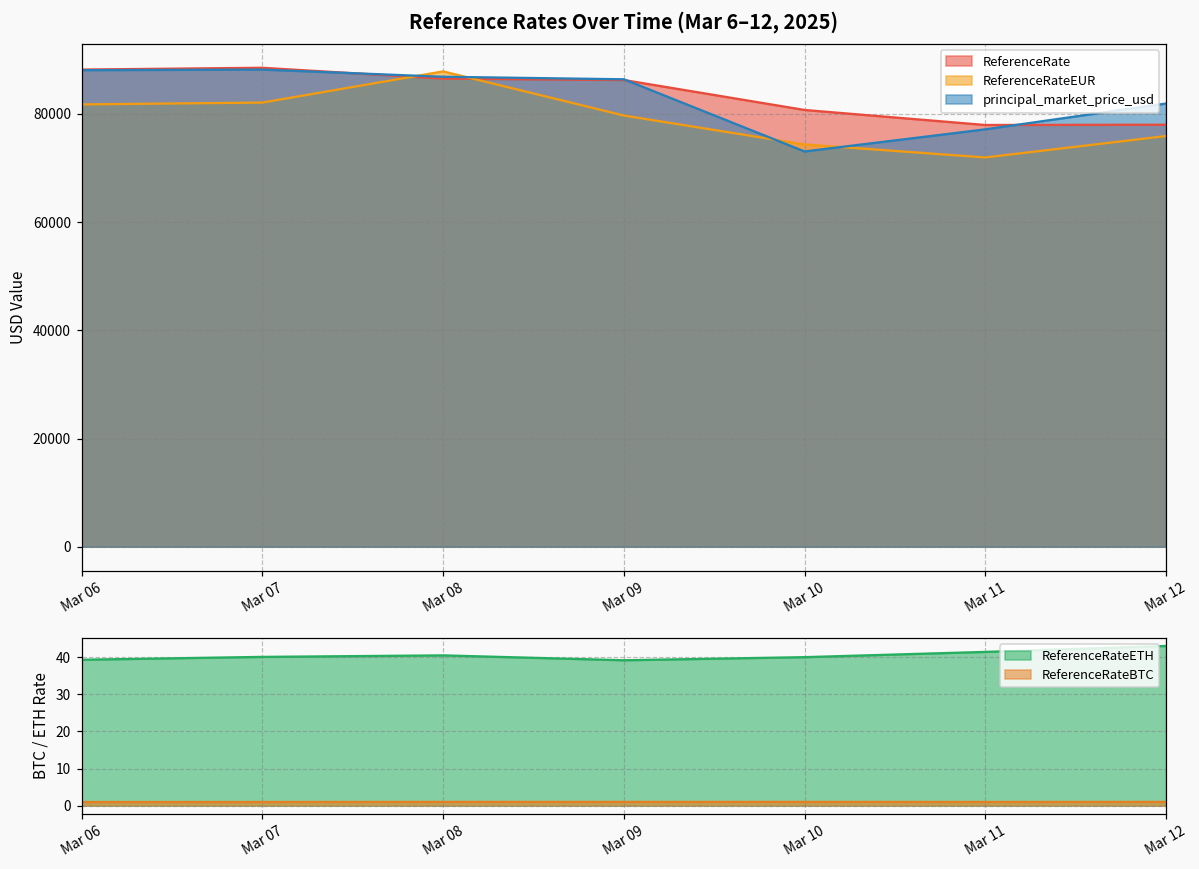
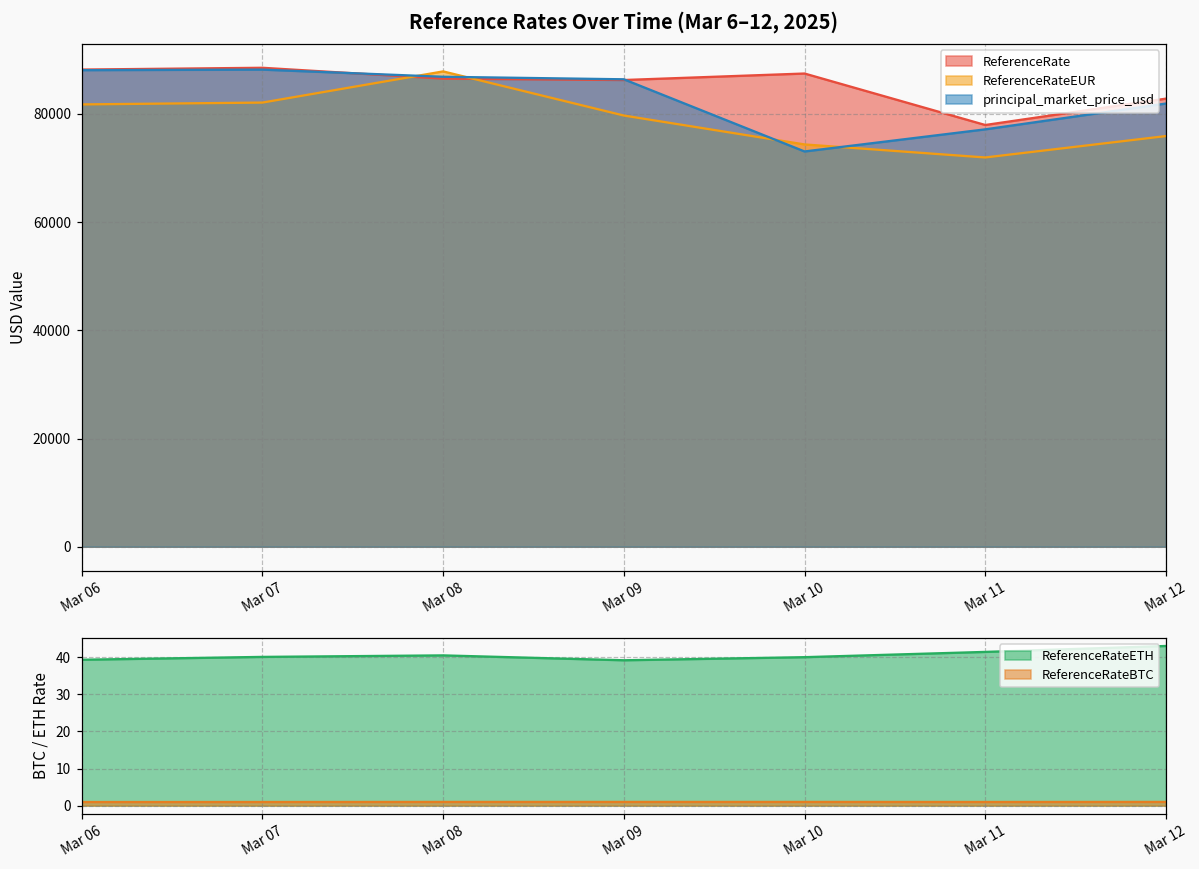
Reference Rates Over Time (Mar 6–12, 2025), ReferenceRate, Mar 10: 81000 -> 87000
Reference Rates Over Time (Mar 6–12, 2025), ReferenceRate, Mar 12: 78000 -> 83000
